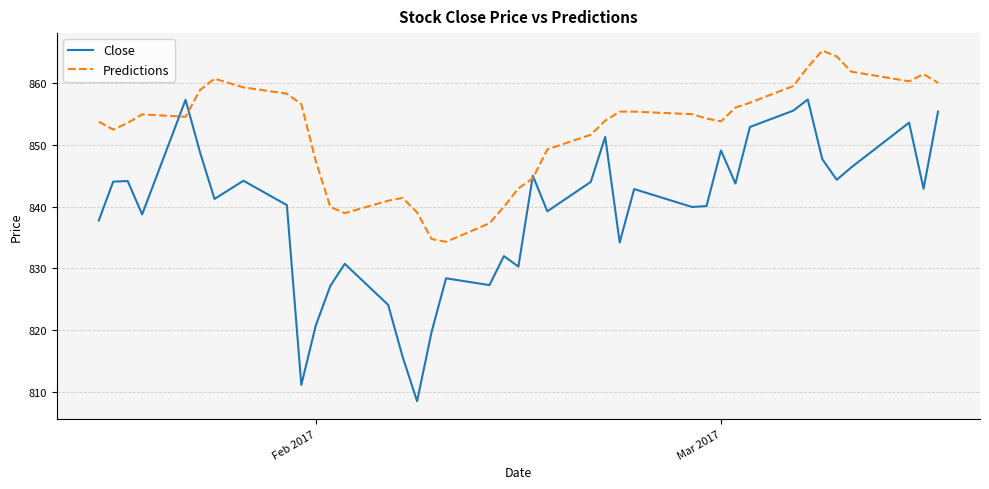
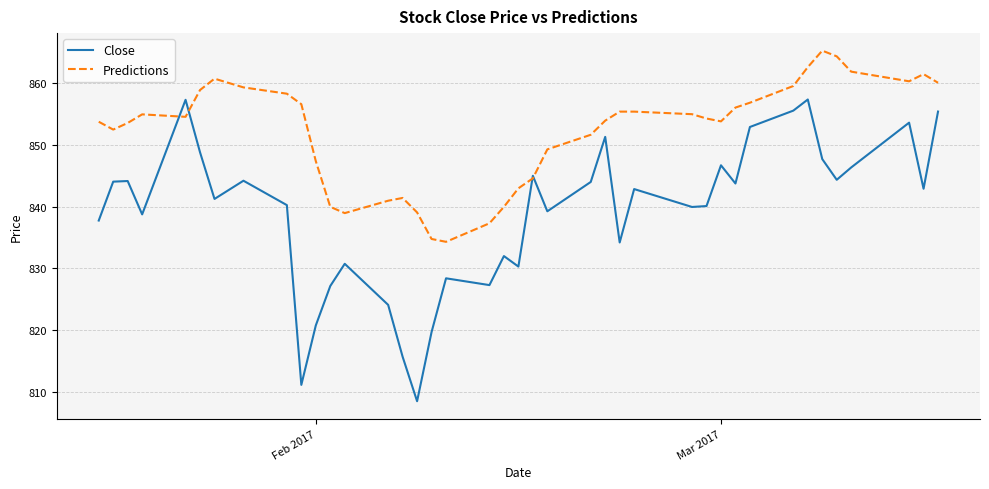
Close, Mar 2017: 849 -> 847
